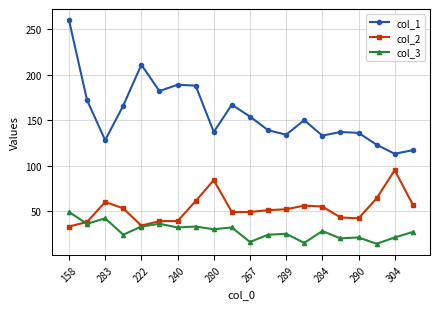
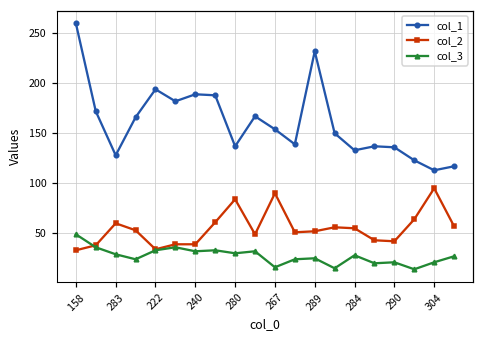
col_3, 283: 40 -> 30
col_1, 222: 210 -> 190
col_2, 267: 50 -> 90
col_1, 289: 130 -> 230
